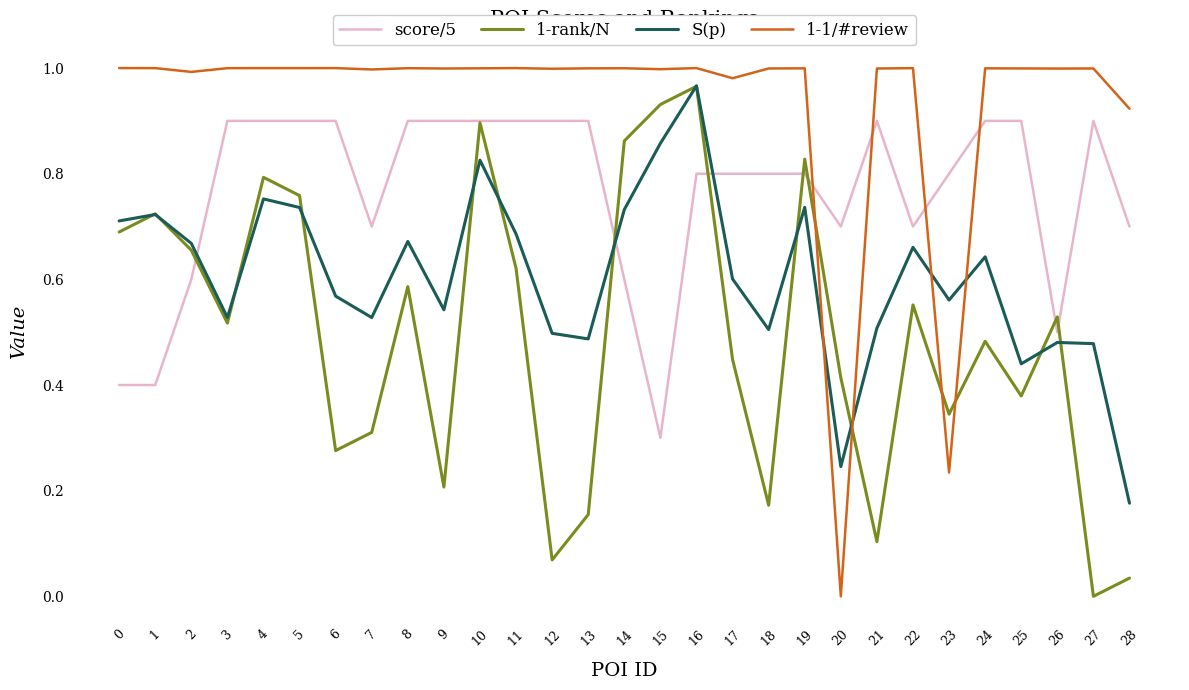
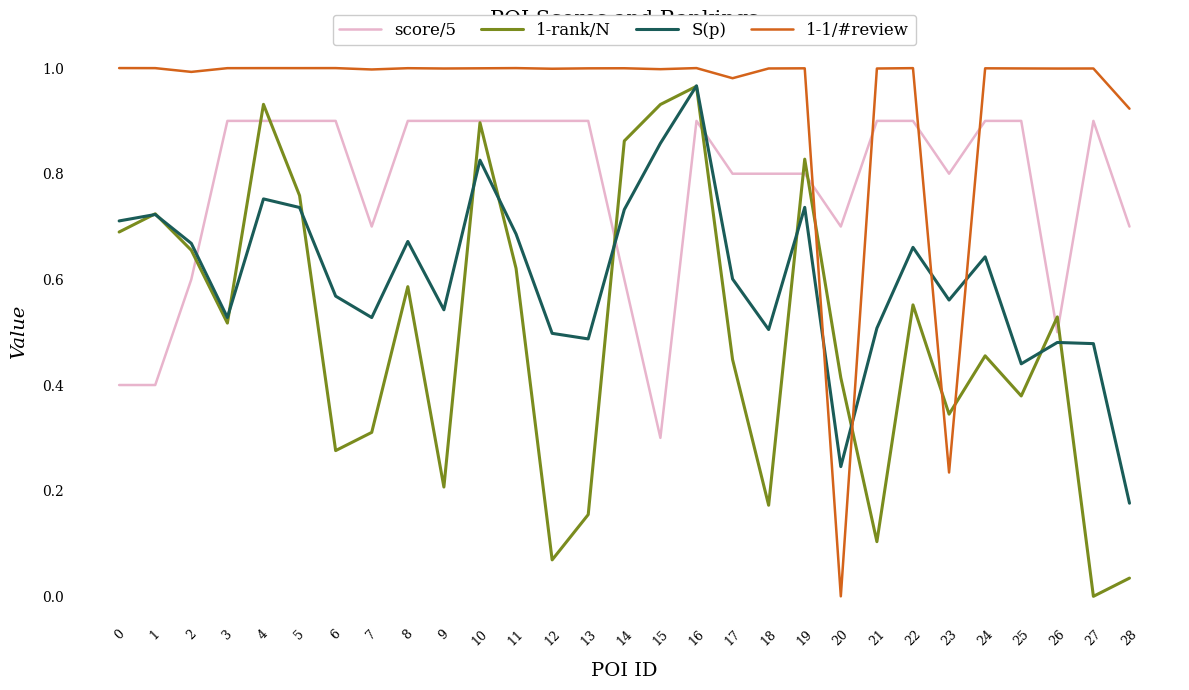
1-rank/N, 4: 0.79 -> 0.93
score/5, 16: 0.8 -> 0.9
score/5, 22: 0.7 -> 0.9
1-rank/N, 24: 0.48 -> 0.46
